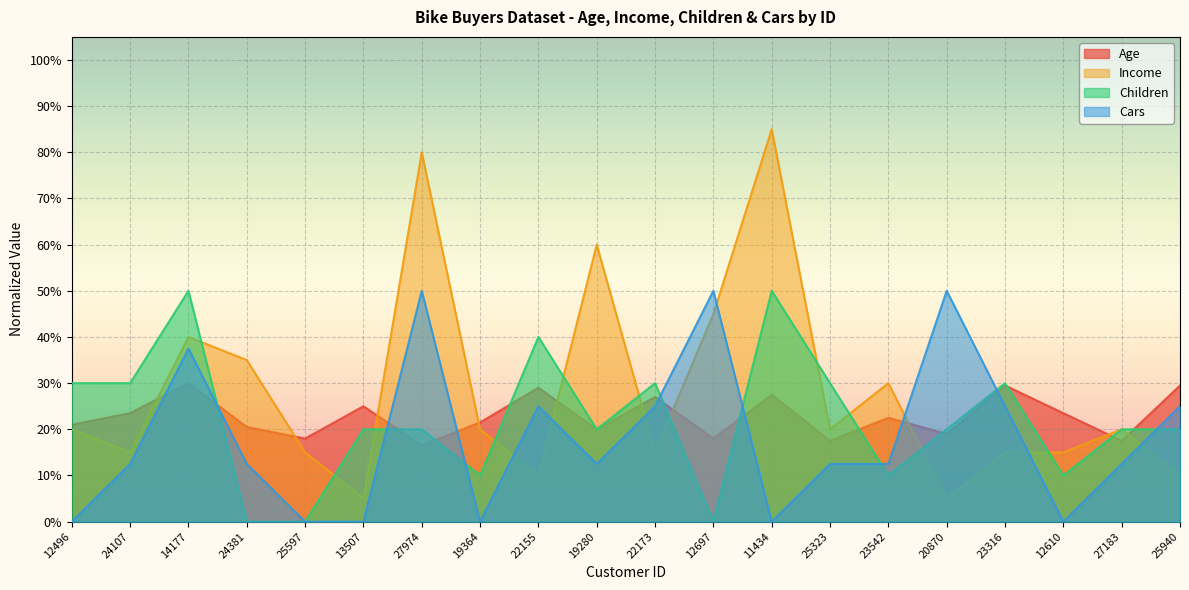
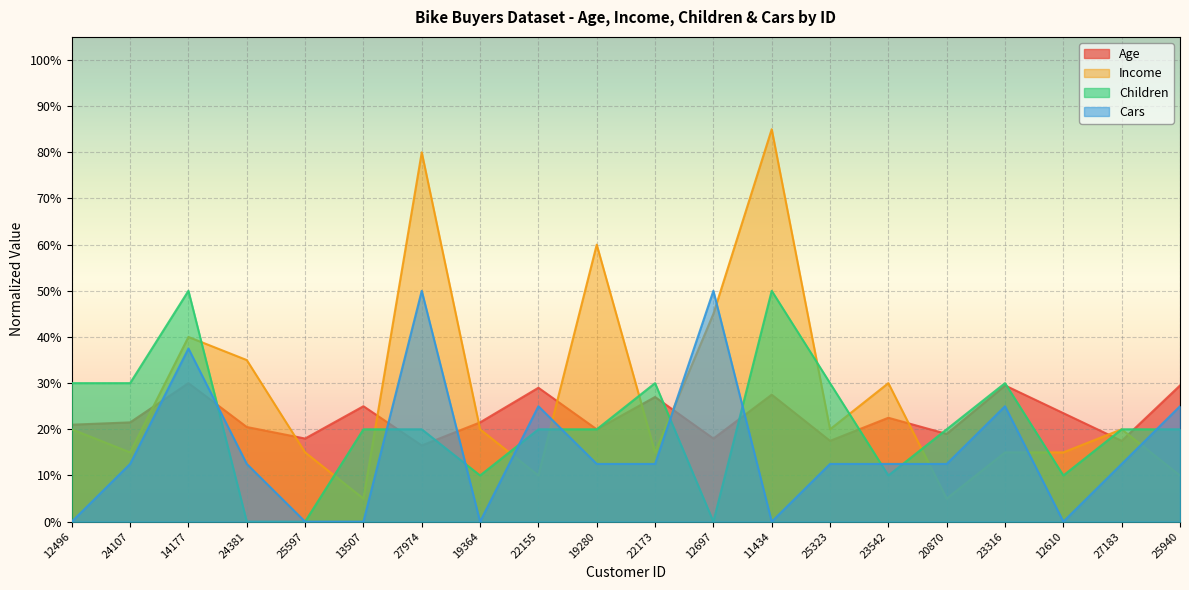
Age, 24107: 24% -> 22%
Children, 22155: 40% -> 20%
Cars, 22173: 25% -> 13%
Cars, 20870: 50% -> 13%
